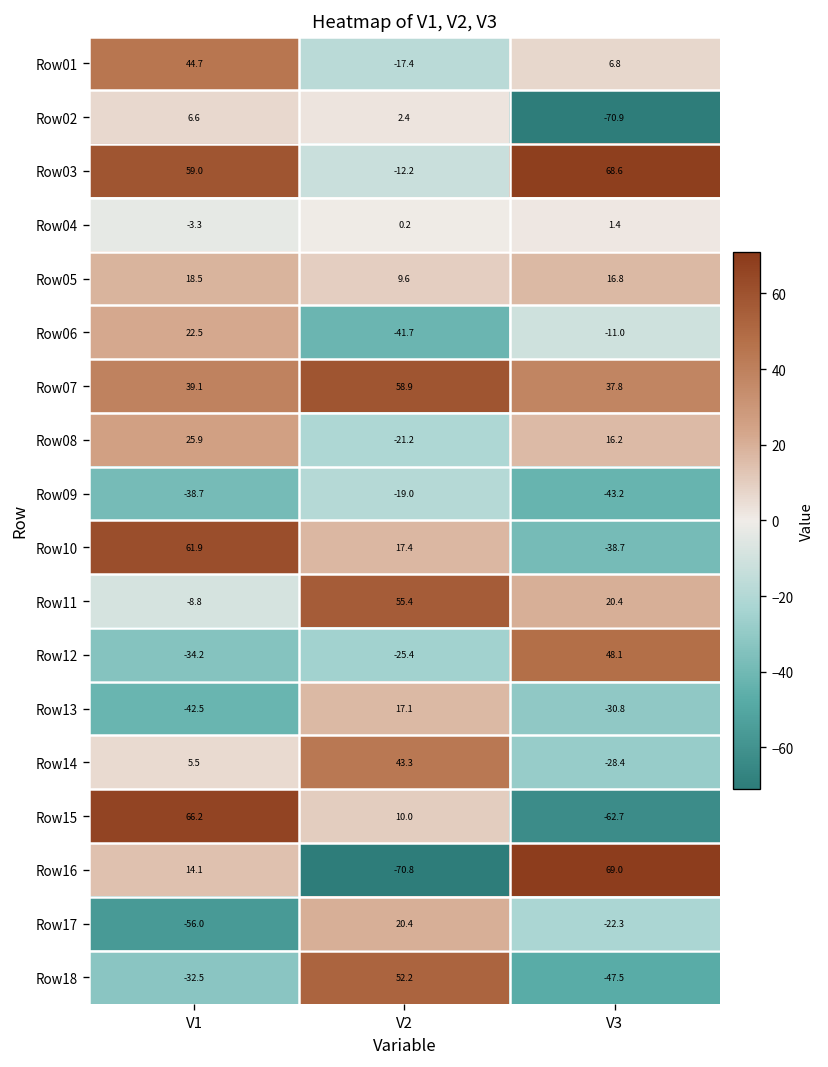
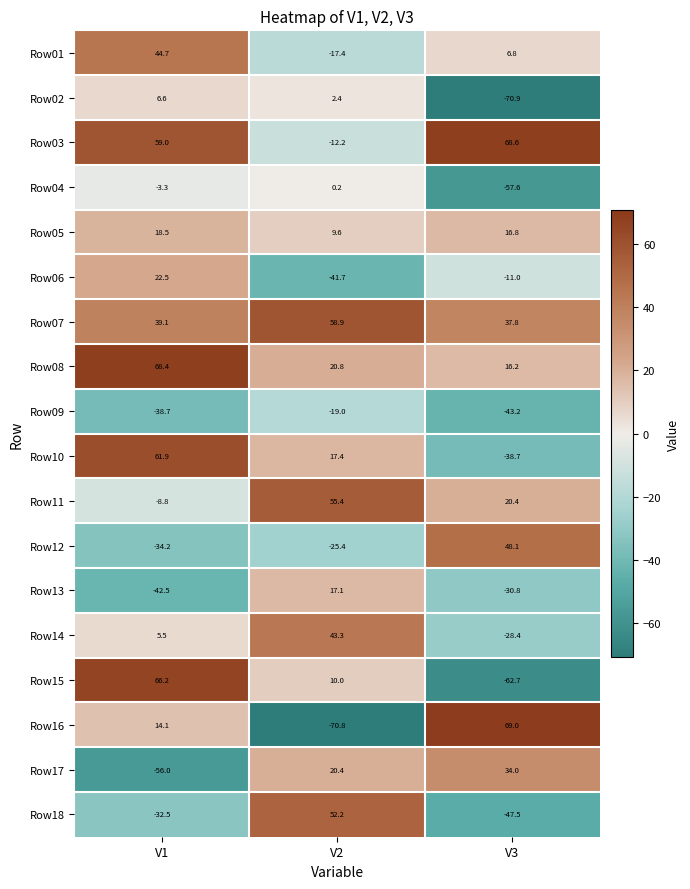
Row04, V3: 1.4 -> -57.6
Row08, V1: 25.9 -> 68.4
Row08, V2: -21.2 -> 20.8
Row17, V3: -22.3 -> 34.0
